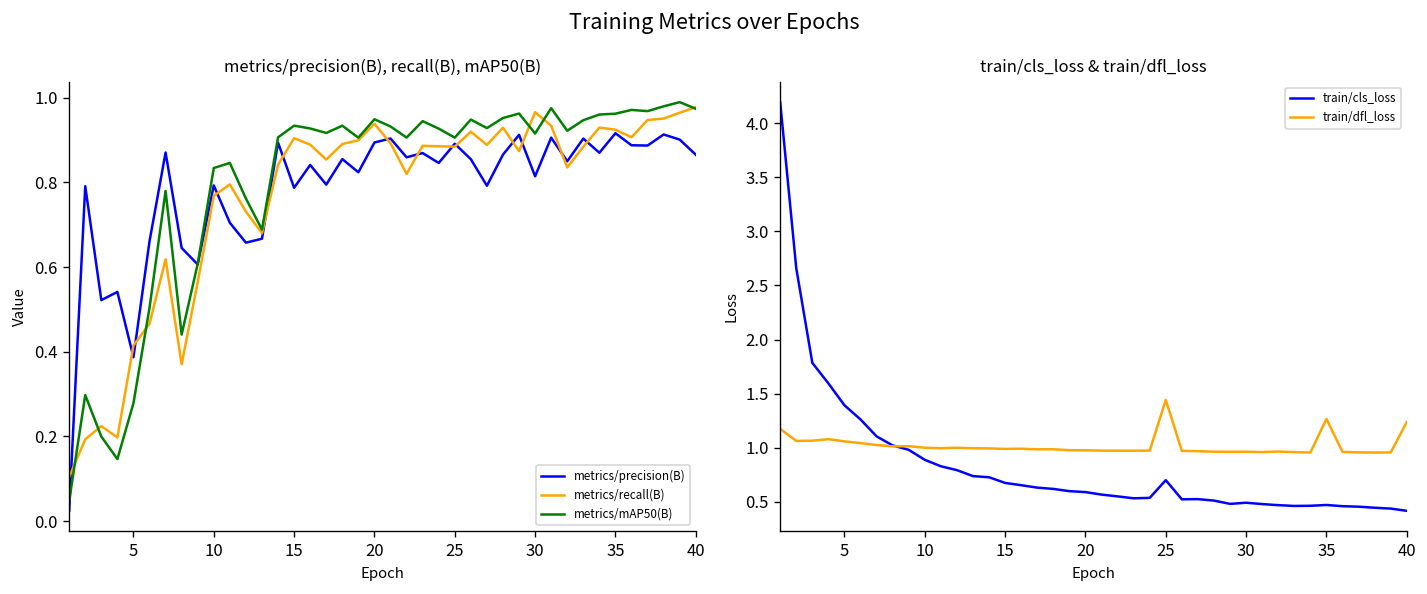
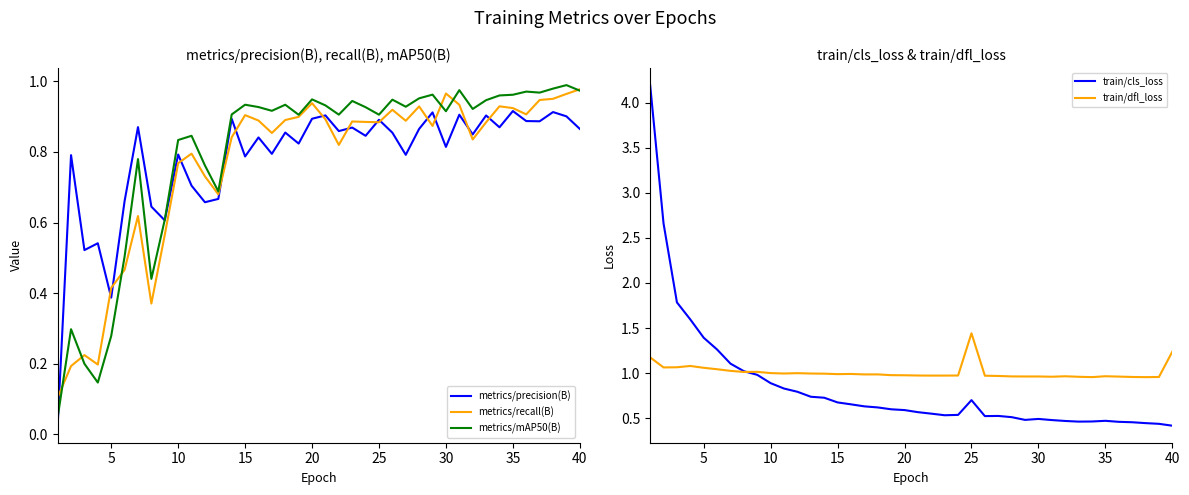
train/cls_loss & train/dfl_loss, train/dfl_loss, 35: 1.3 -> 1.0
